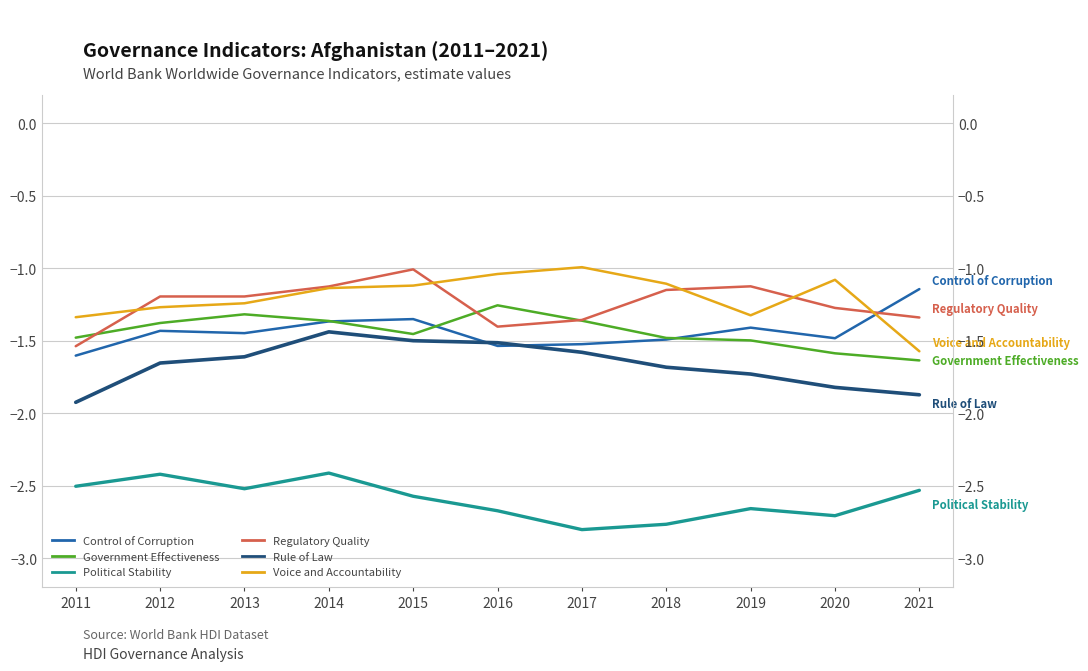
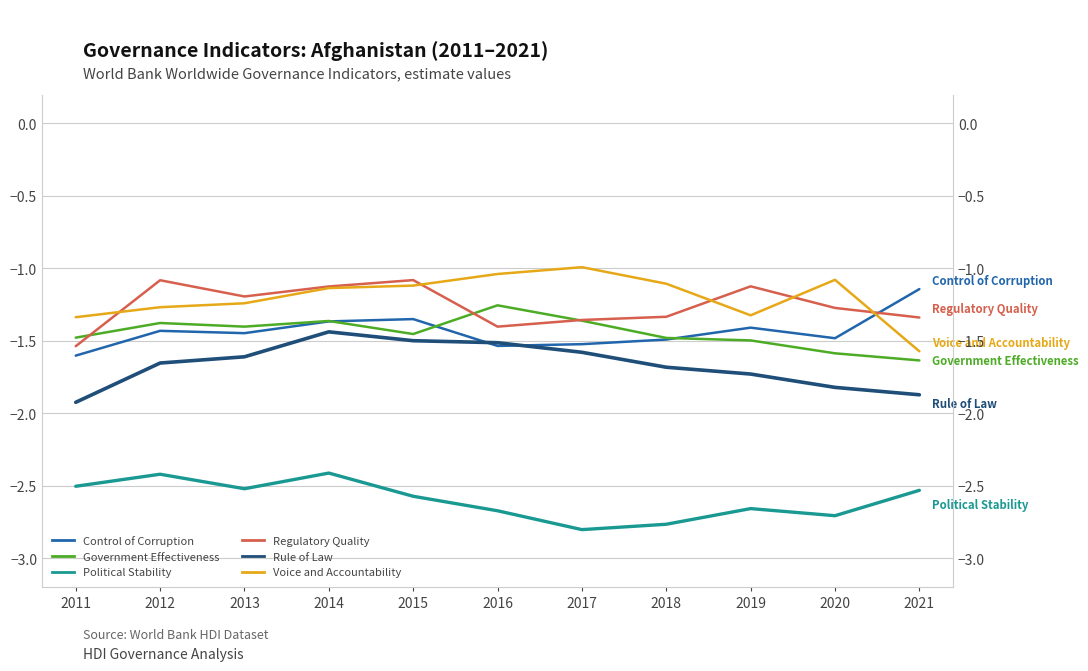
Regulatory Quality, 2012: -1.19 -> -1.08
Government Effectiveness, 2013: -1.32 -> -1.40
Regulatory Quality, 2015: -1.01 -> -1.08
Regulatory Quality, 2018: -1.15 -> -1.33
